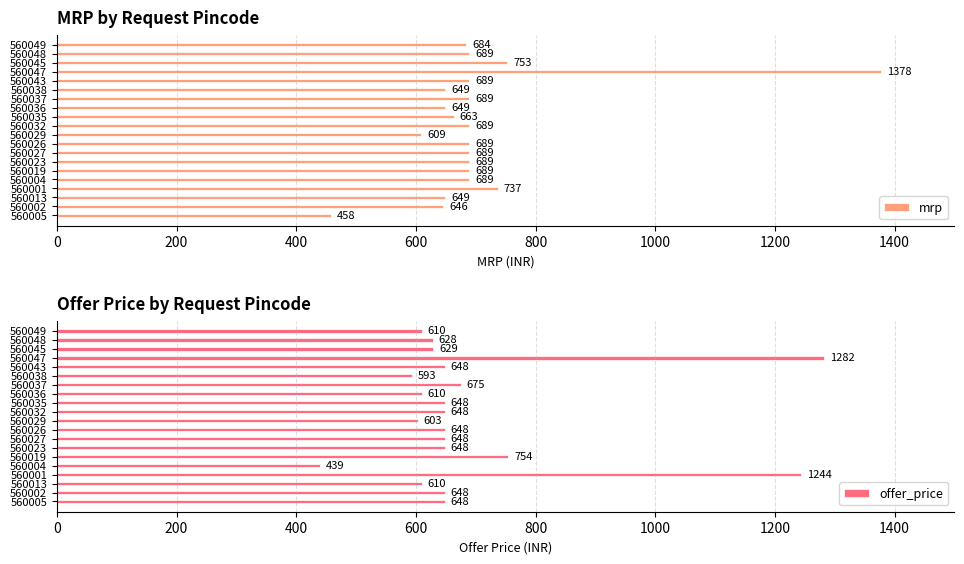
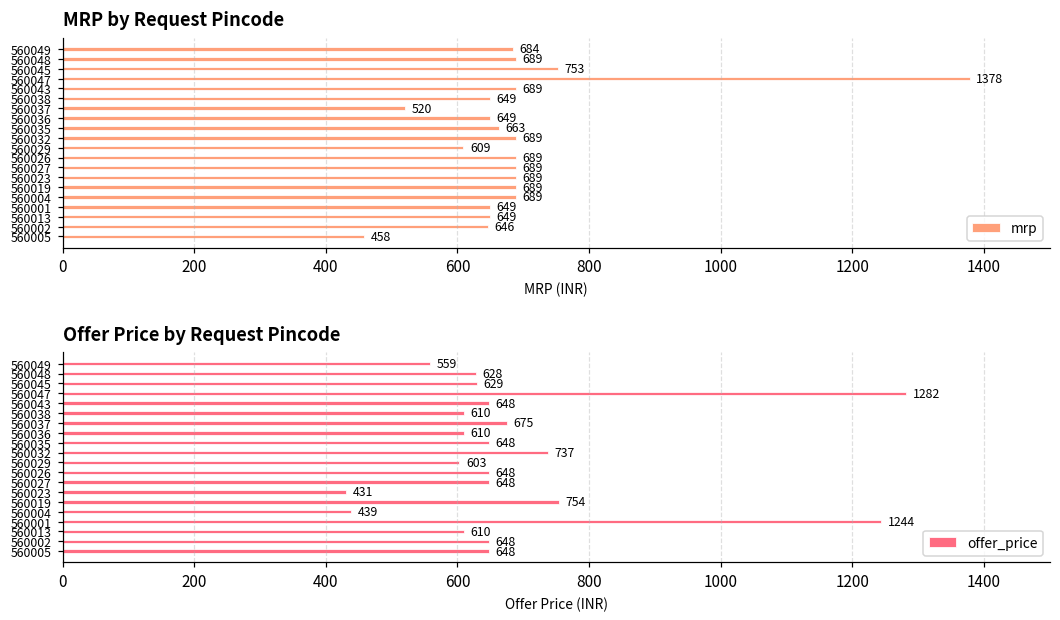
MRP by Request Pincode, 560037: 689 -> 520
MRP by Request Pincode, 560001: 737 -> 649
Offer Price by Request Pincode, 560049: 610 -> 559
Offer Price by Request Pincode, 560038: 593 -> 610
Offer Price by Request Pincode, 560032: 648 -> 737
Offer Price by Request Pincode, 560023: 648 -> 431
